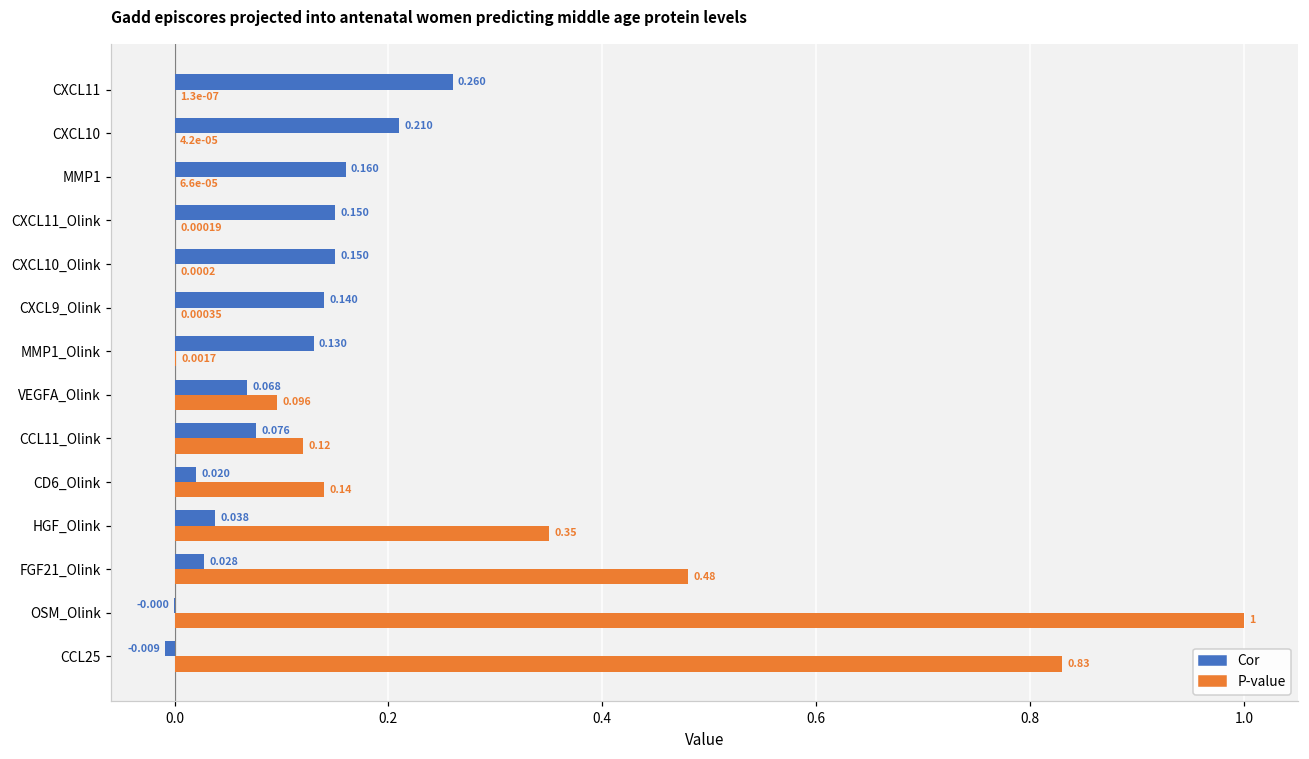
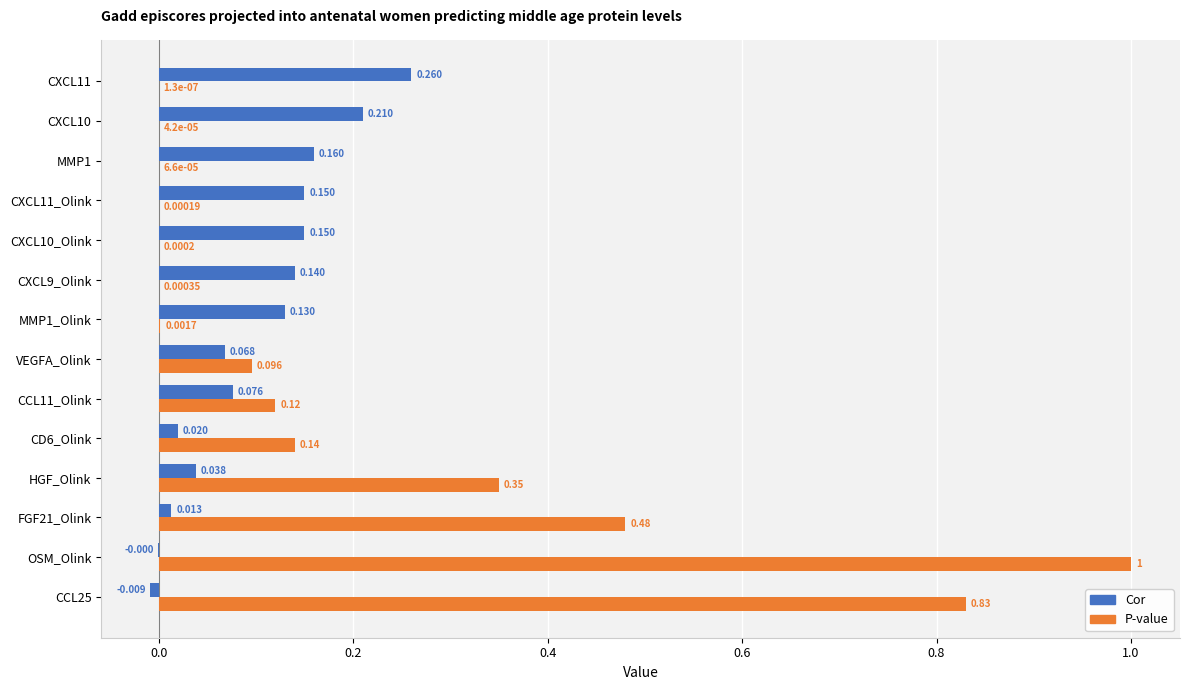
Cor, FGF21_Olink: 0.028 -> 0.013
